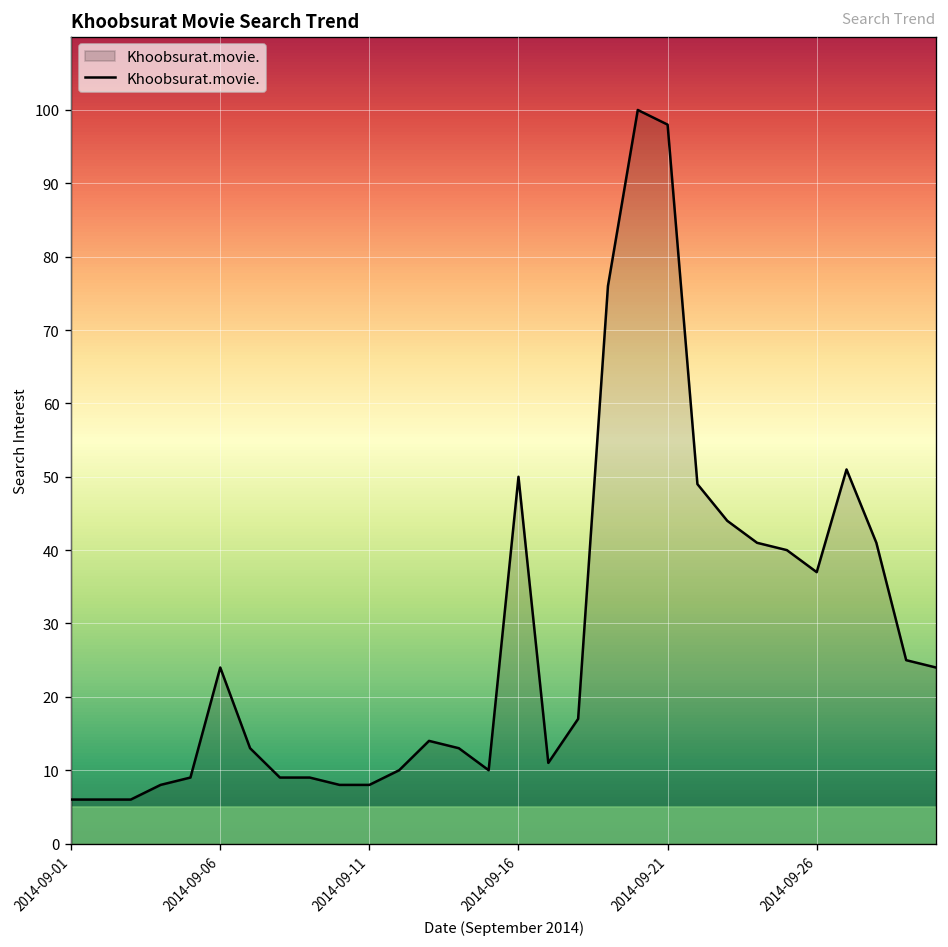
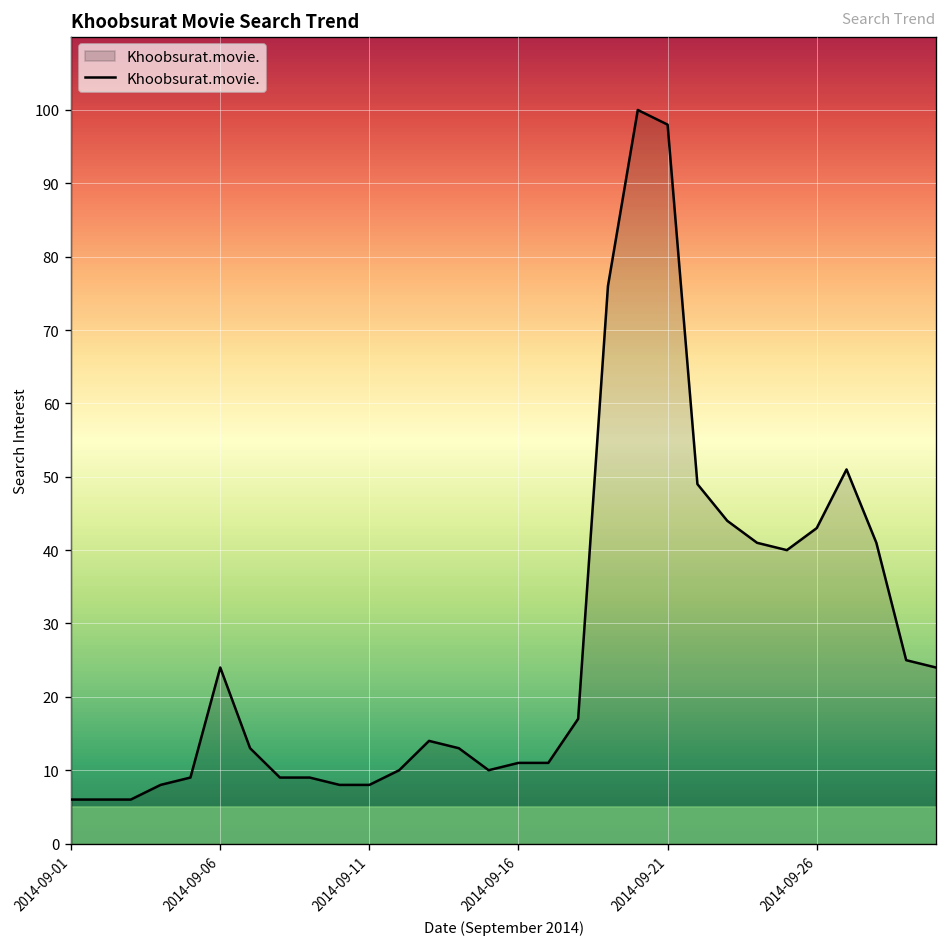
2014-09-16: 50 -> 11
2014-09-26: 37 -> 43
